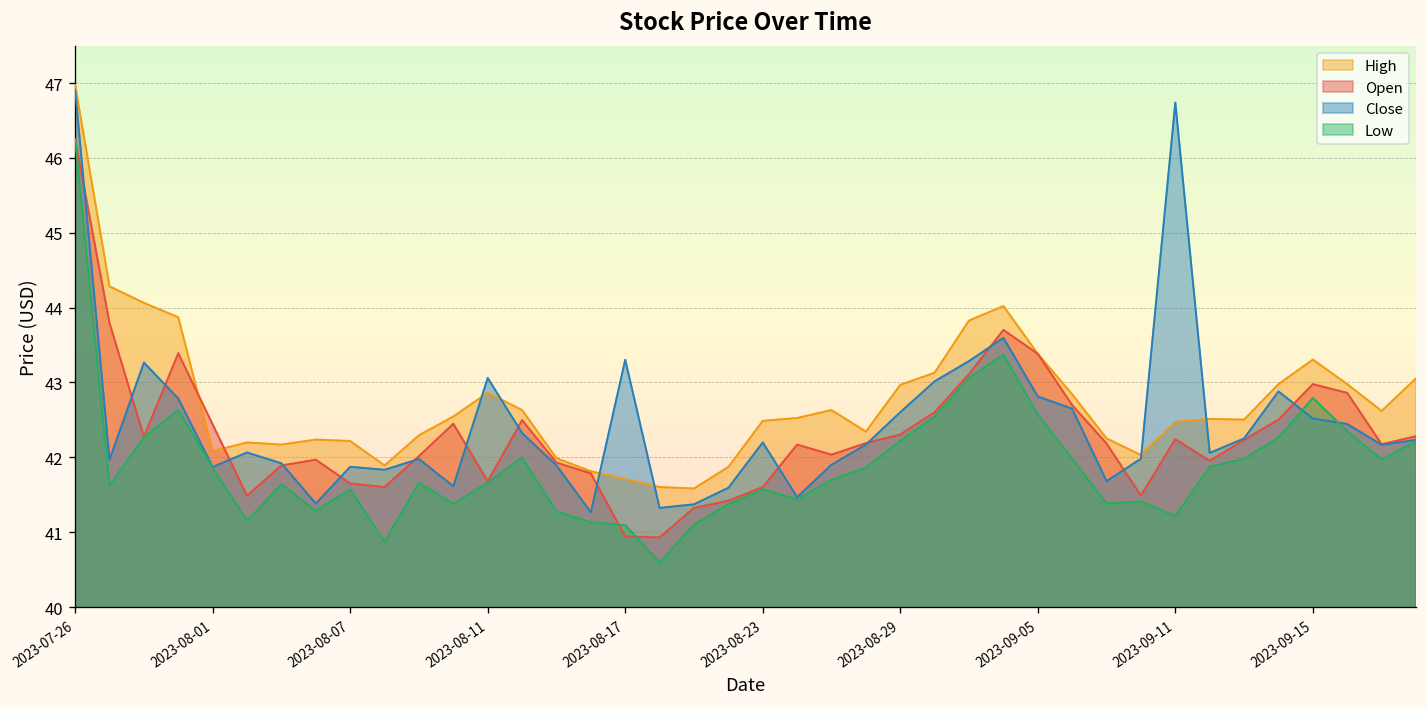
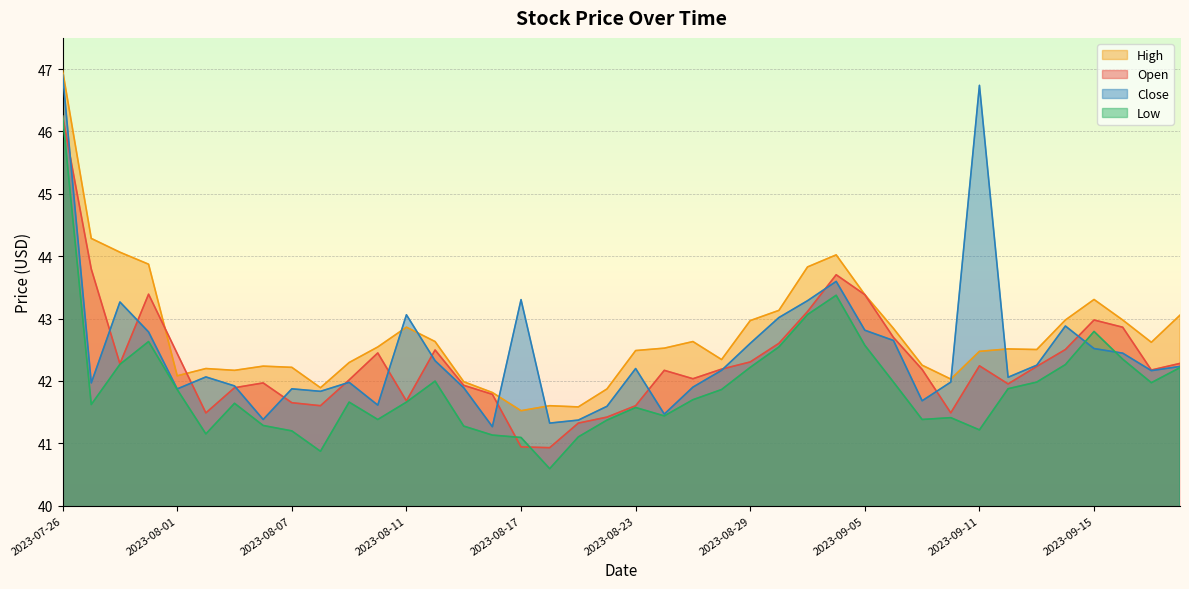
Low, 2023-08-07: 41.6 -> 41.2
High, 2023-08-17: 41.7 -> 41.5
